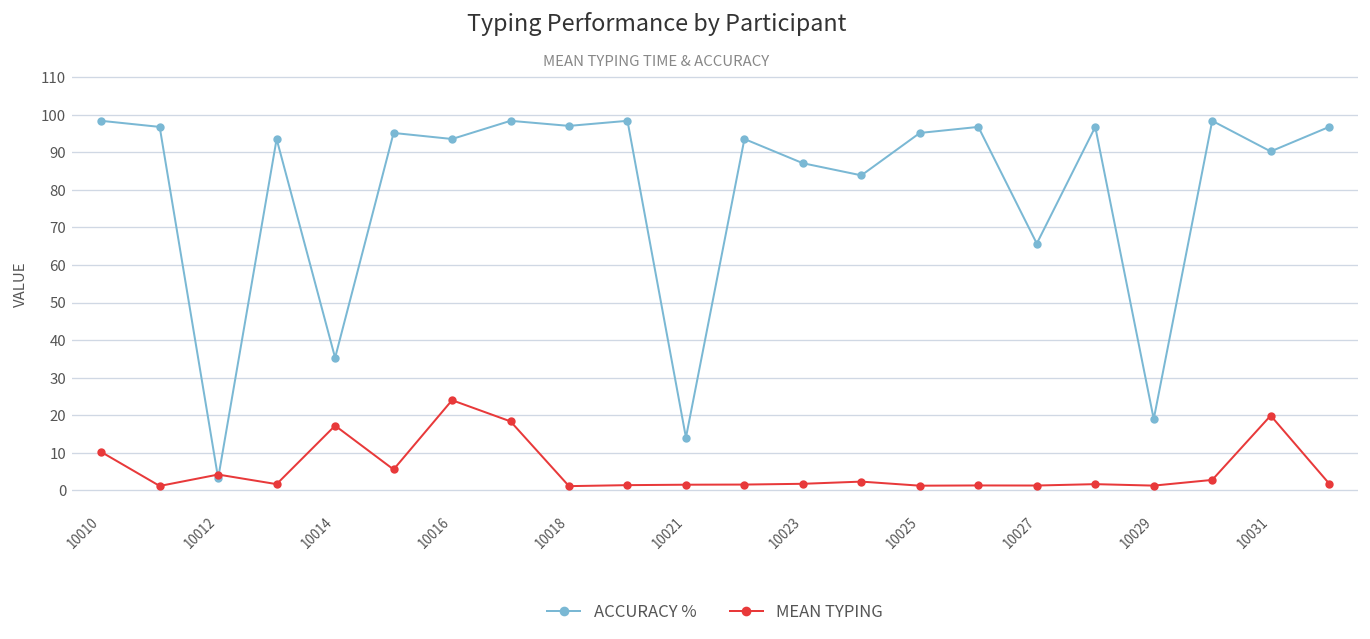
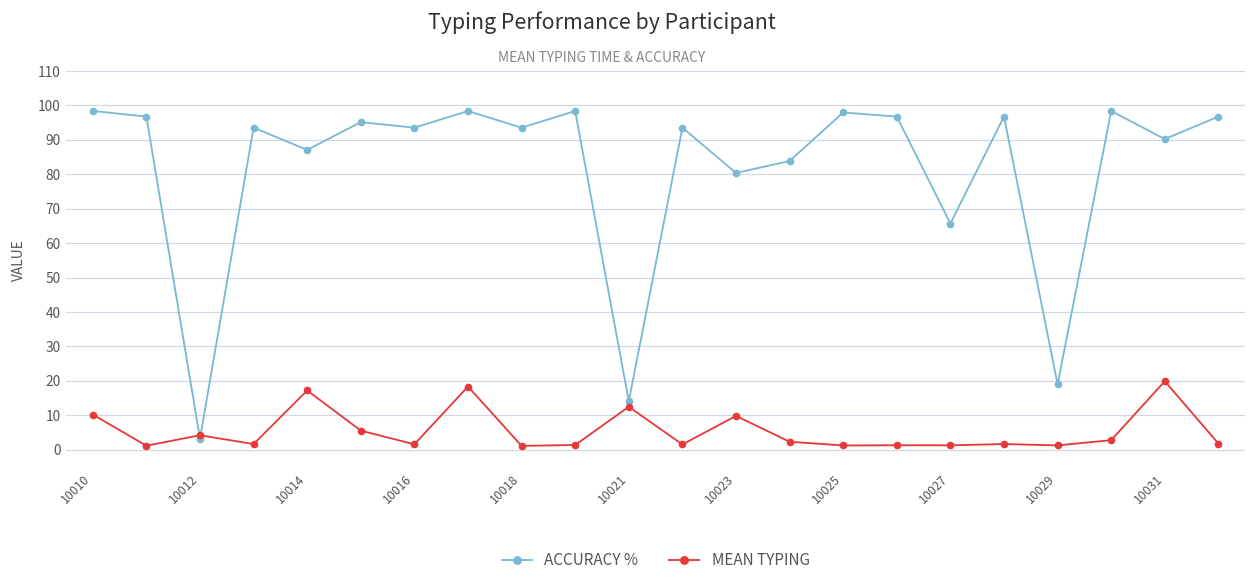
ACCURACY %, 10014: 35 -> 87
MEAN TYPING, 10016: 24 -> 2
ACCURACY %, 10018: 97 -> 94
MEAN TYPING, 10021: 2 -> 12
ACCURACY %, 10023: 87 -> 80
MEAN TYPING, 10023: 2 -> 10
ACCURACY %, 10025: 95 -> 98
